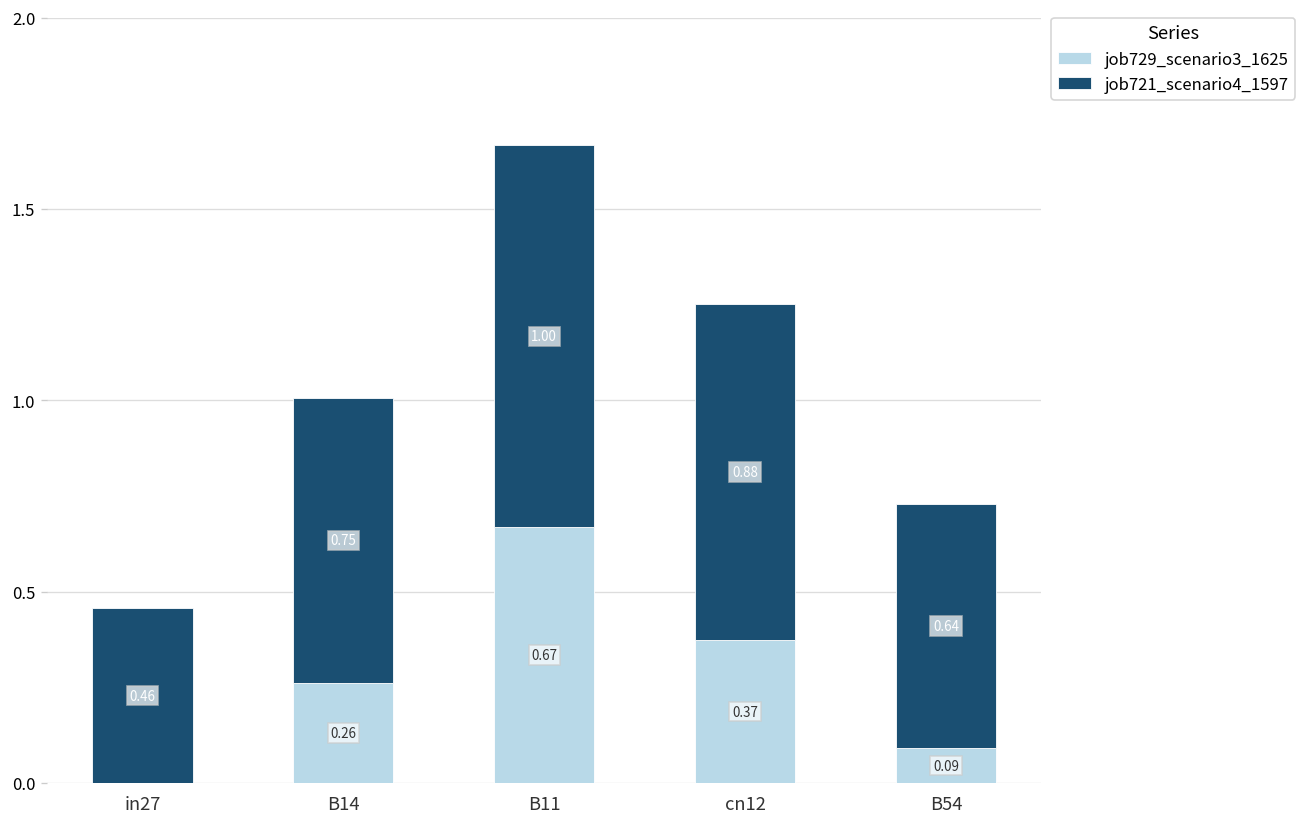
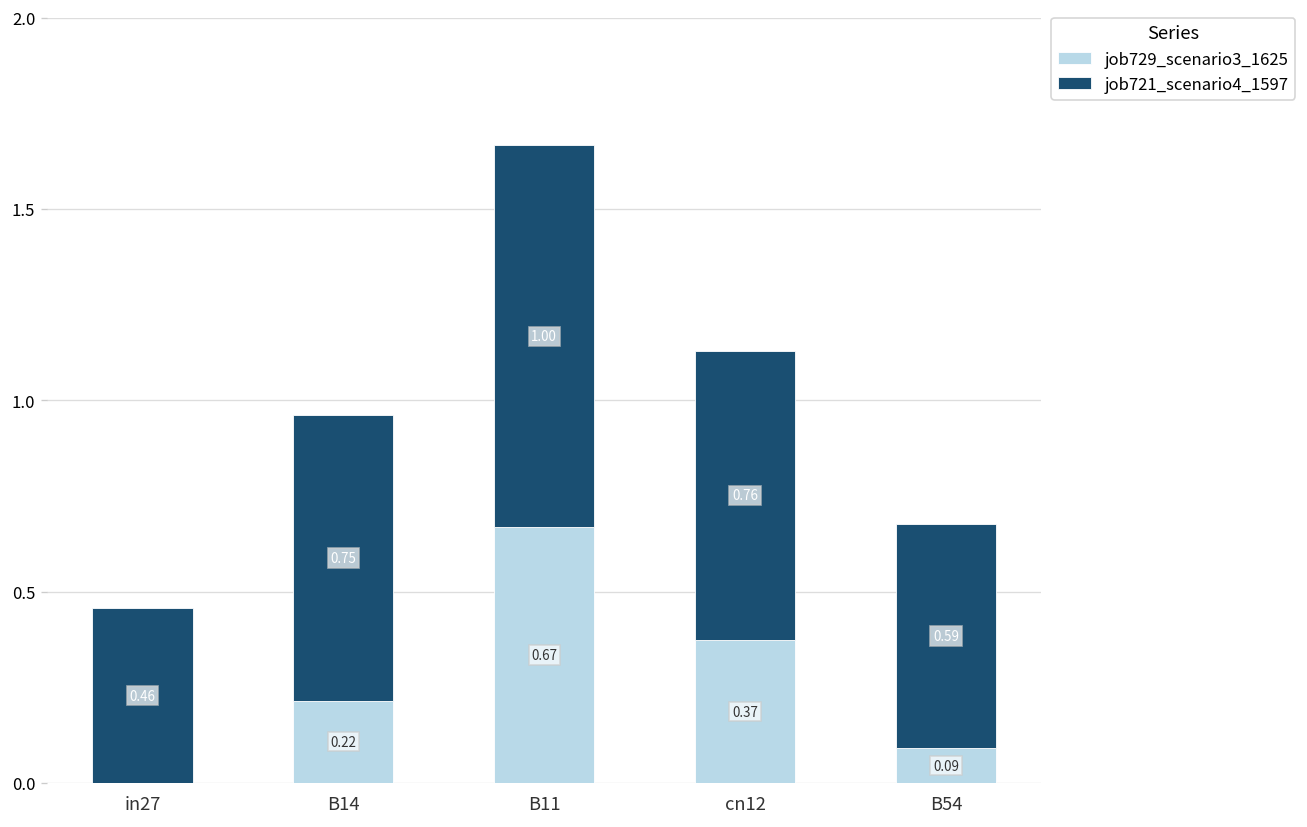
job729_scenario3_1625, B14: 0.26 -> 0.22
job721_scenario4_1597, cn12: 0.88 -> 0.76
job721_scenario4_1597, B54: 0.64 -> 0.59
